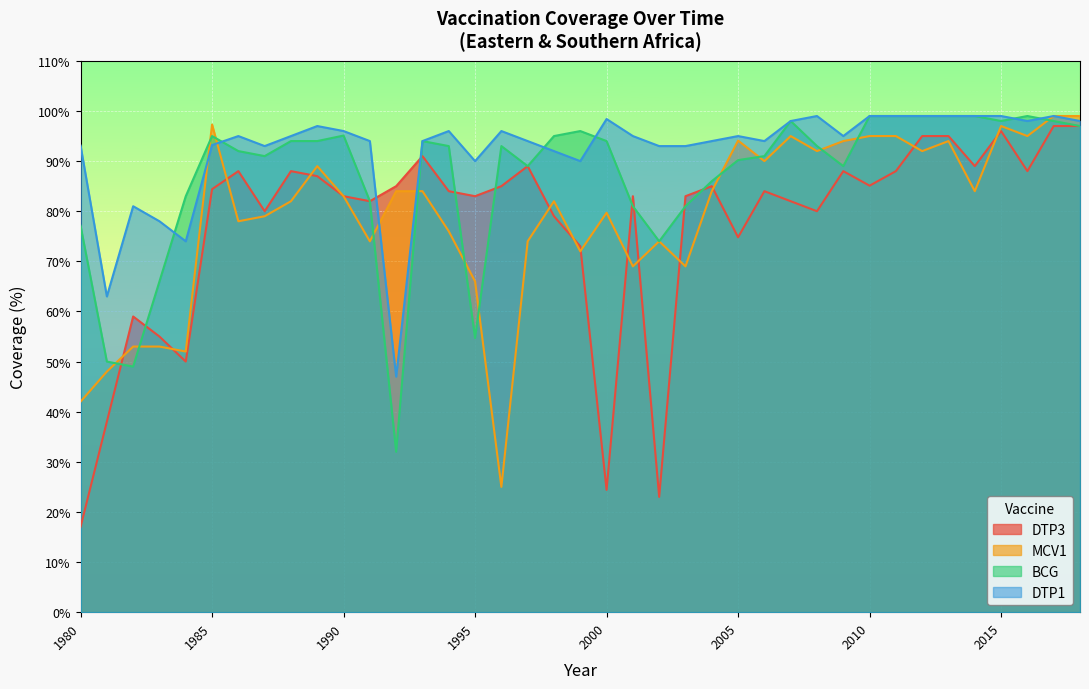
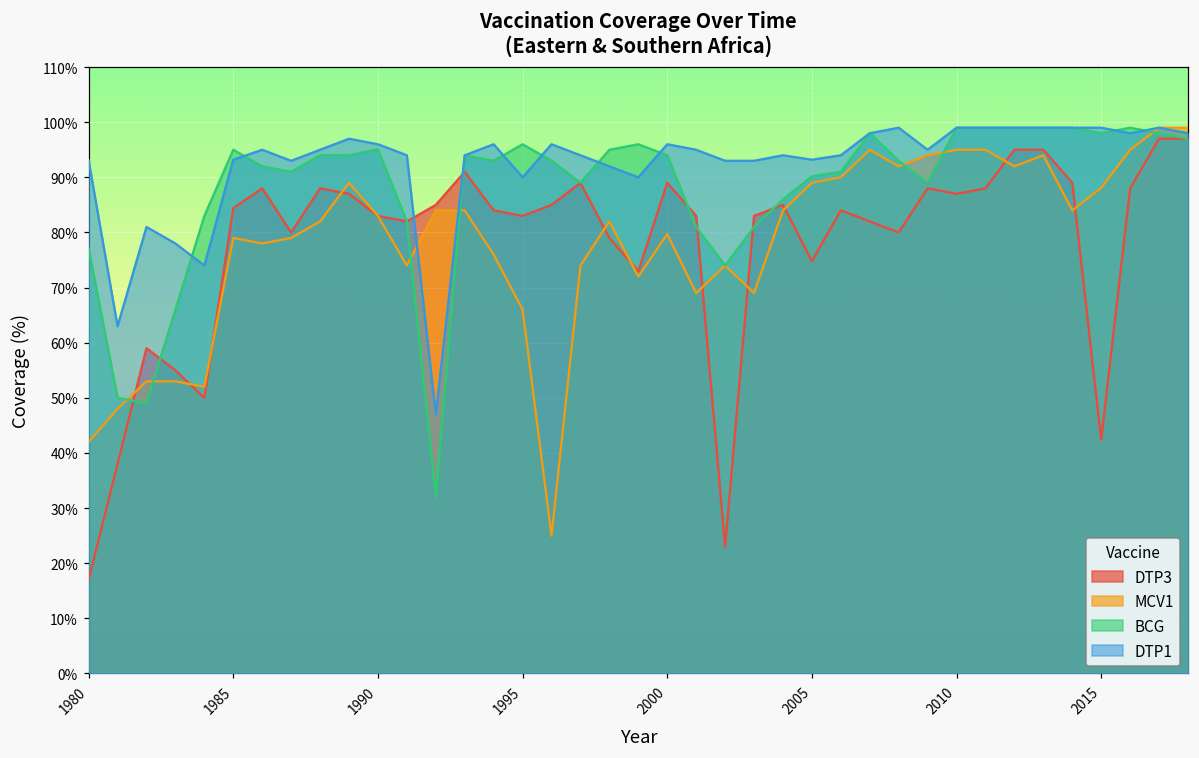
MCV1, 1985: 97% -> 79%
BCG, 1995: 55% -> 96%
DTP3, 2000: 24% -> 89%
DTP1, 2000: 98% -> 96%
MCV1, 2005: 94% -> 89%
DTP1, 2005: 95% -> 93%
DTP3, 2010: 85% -> 87%
DTP3, 2015: 96% -> 42%
MCV1, 2015: 97% -> 88%
